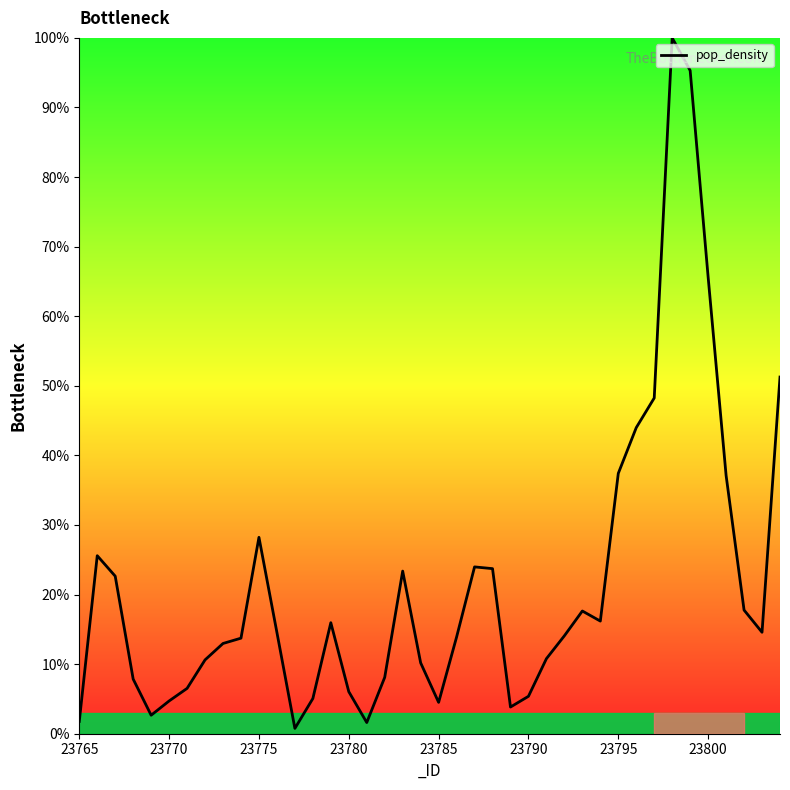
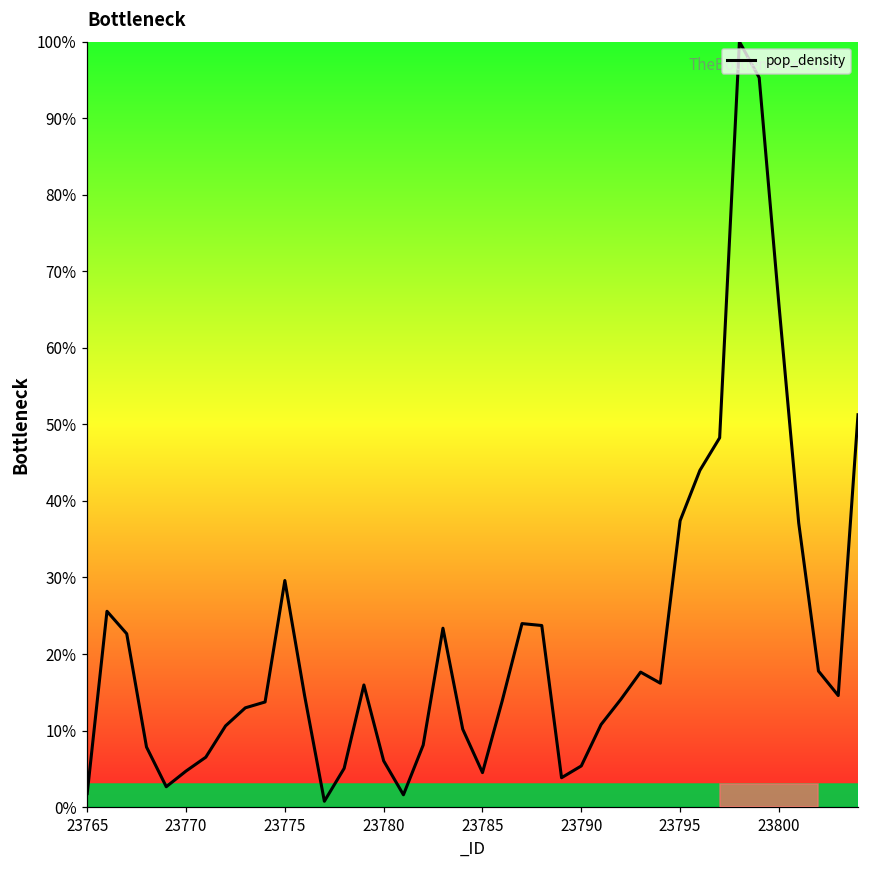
23775: 28% -> 30%
